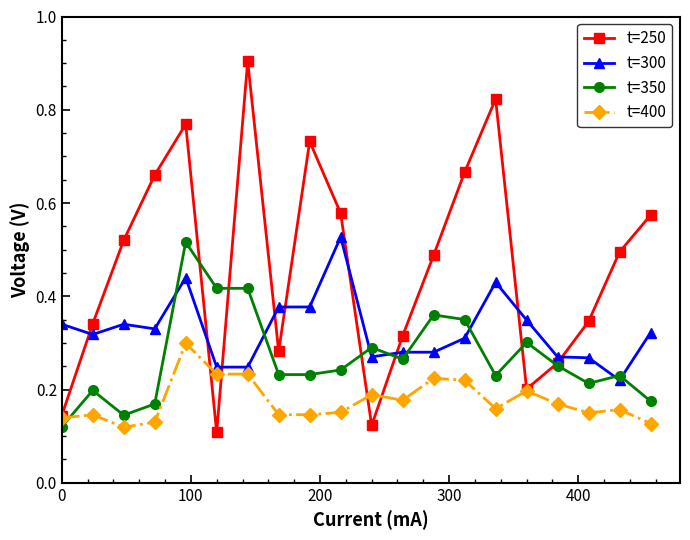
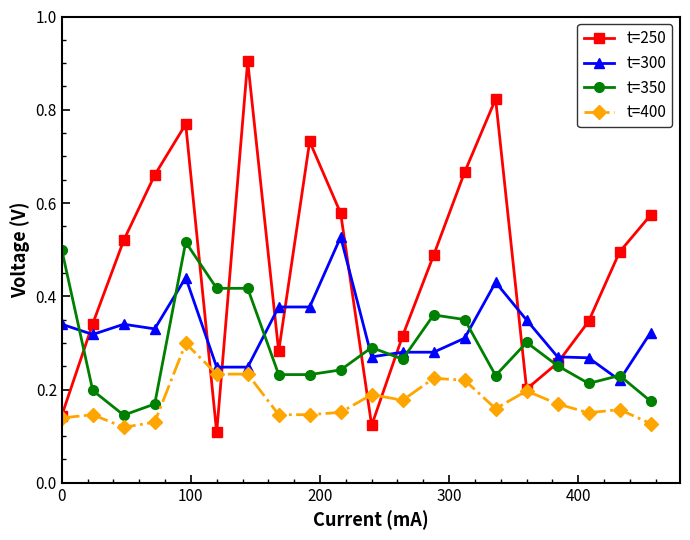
t=350, 0: 0.12 -> 0.50
